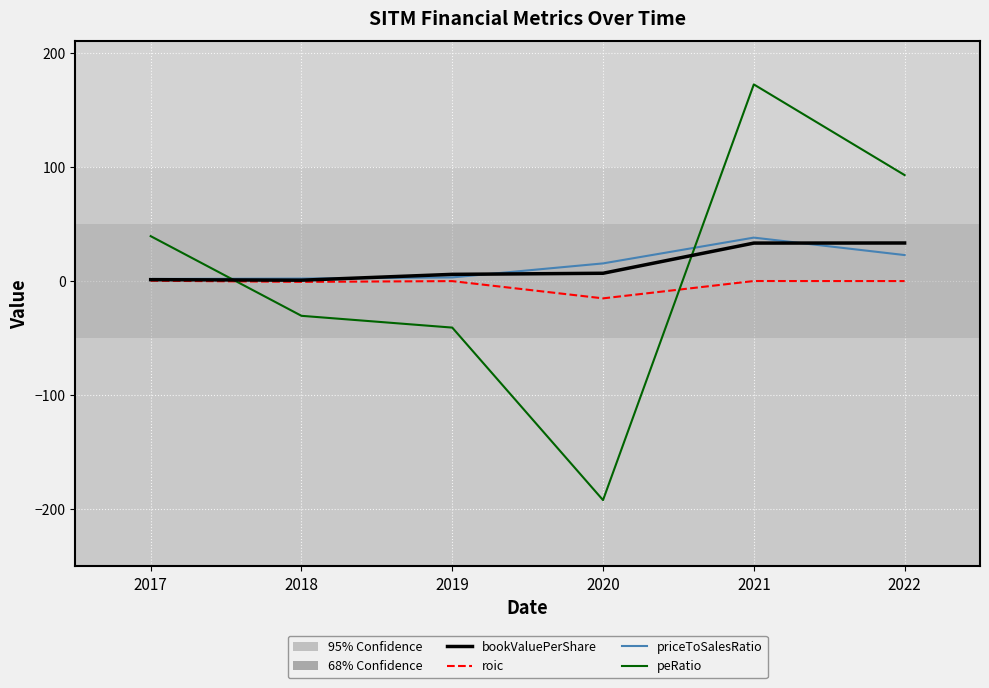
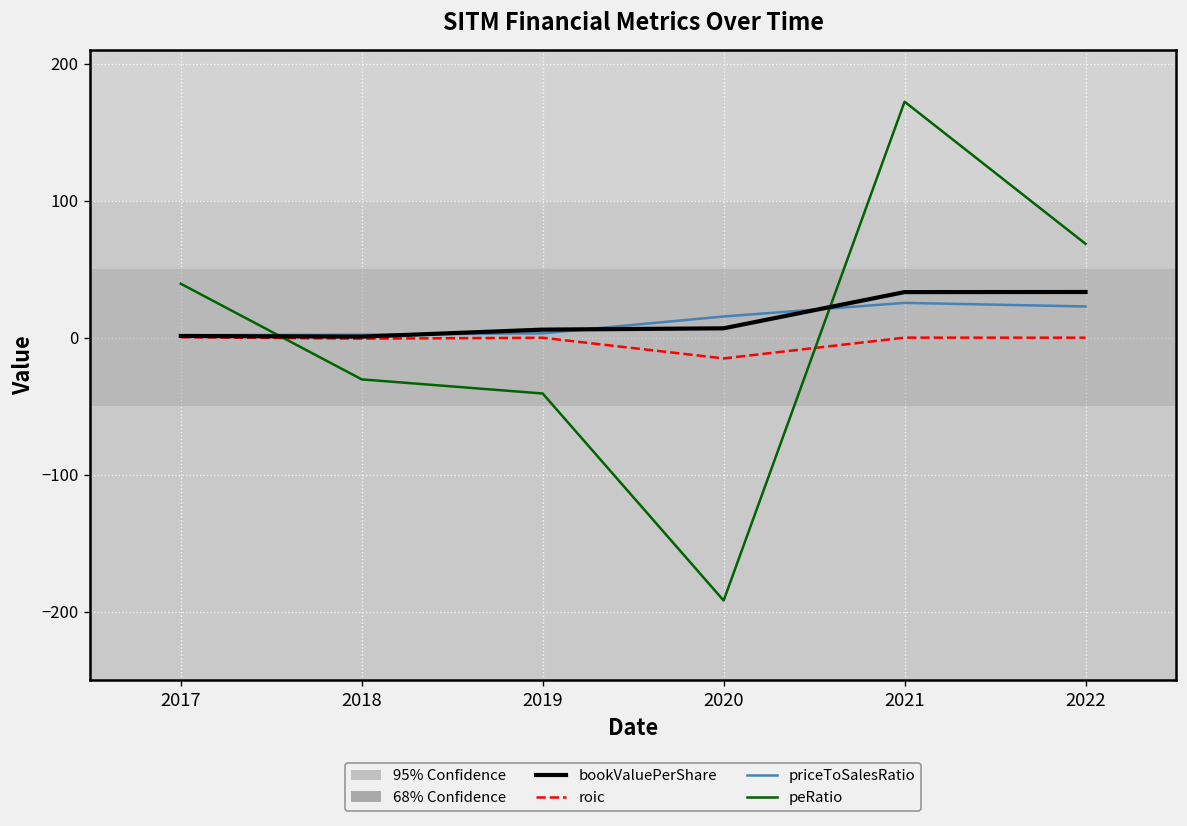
priceToSalesRatio, 2021: 38 -> 25
peRatio, 2022: 93 -> 69
